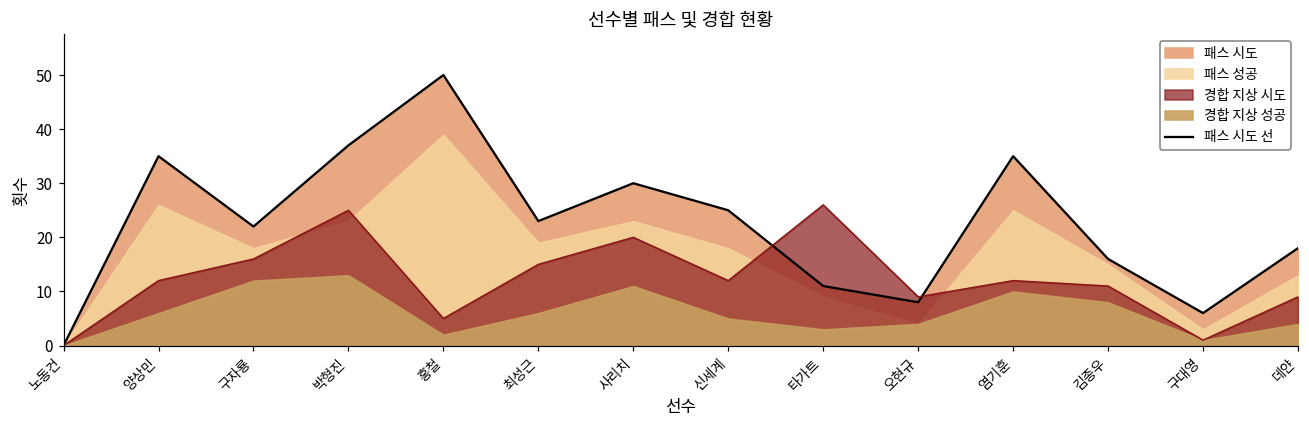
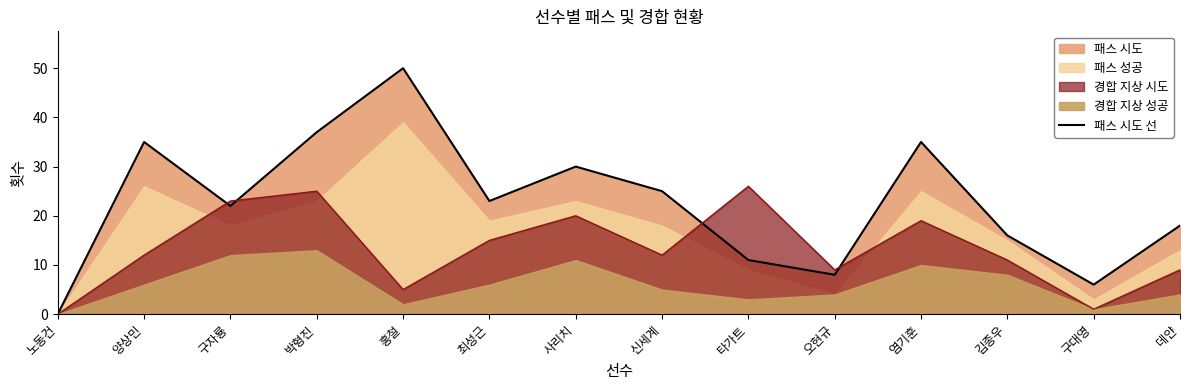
경합 지상 시도, 구자룡: 16 -> 23
경합 지상 시도, 염기훈: 12 -> 19
